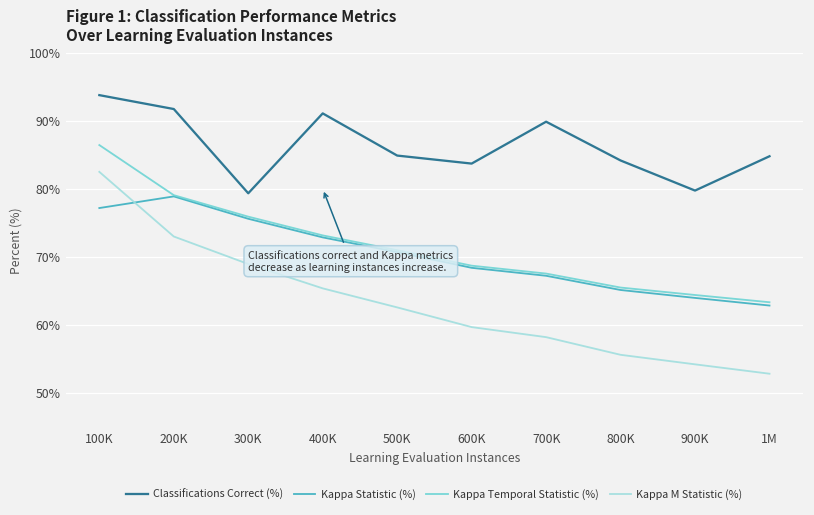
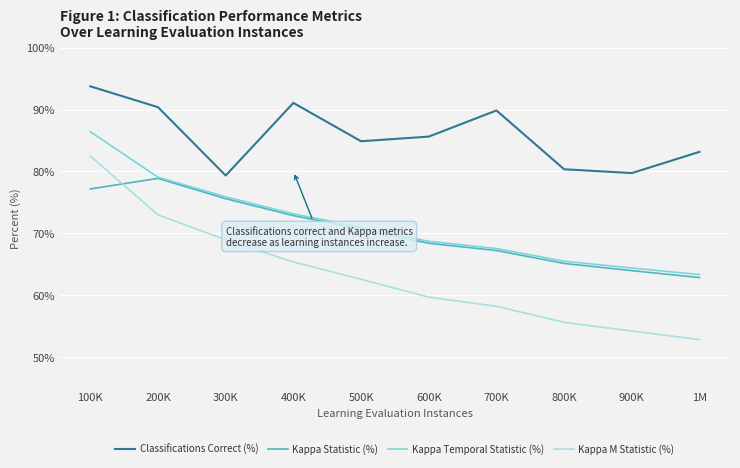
Classifications Correct (%), 200K: 92% -> 90%
Classifications Correct (%), 600K: 84% -> 86%
Classifications Correct (%), 800K: 84% -> 80%
Classifications Correct (%), 1M: 85% -> 83%
